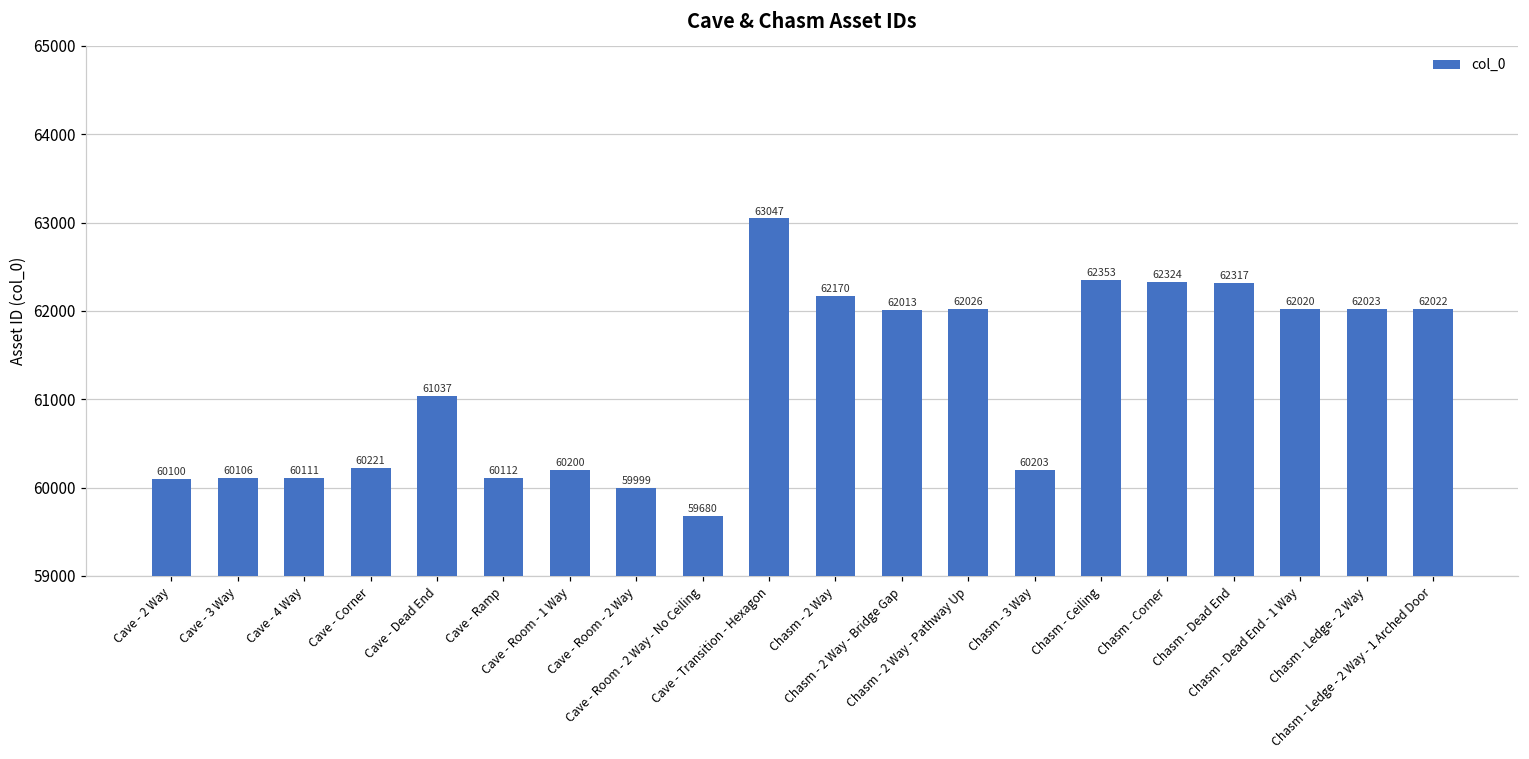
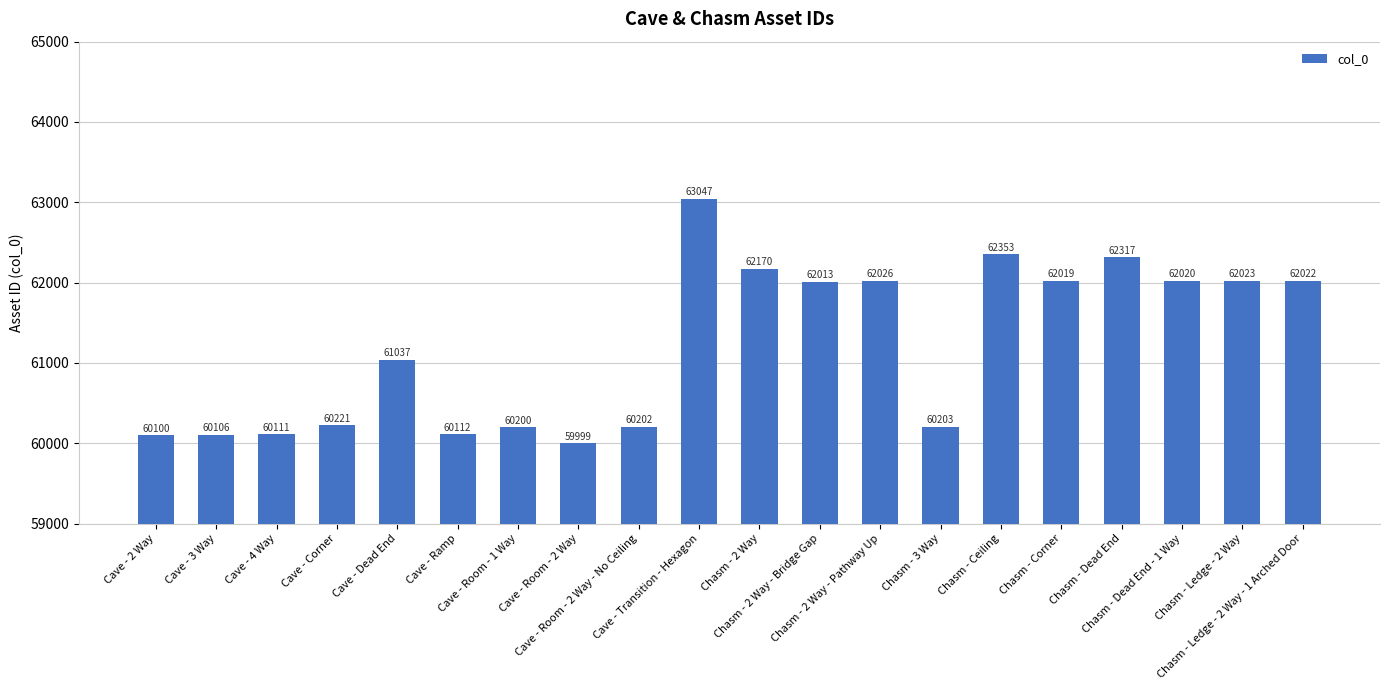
Cave - Room - 2 Way - No Ceiling: 59680 -> 60202
Chasm - Corner: 62324 -> 62019
